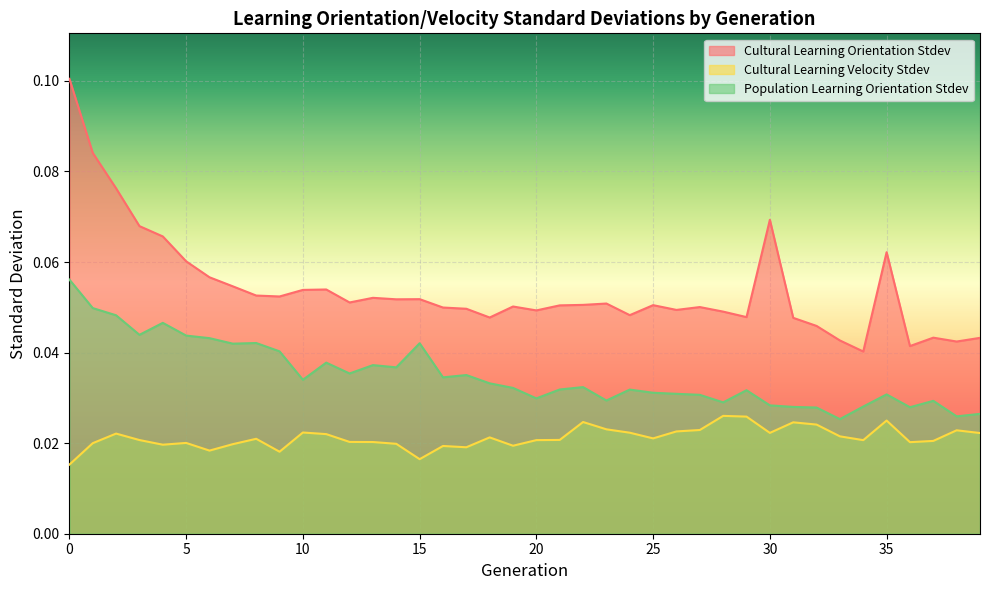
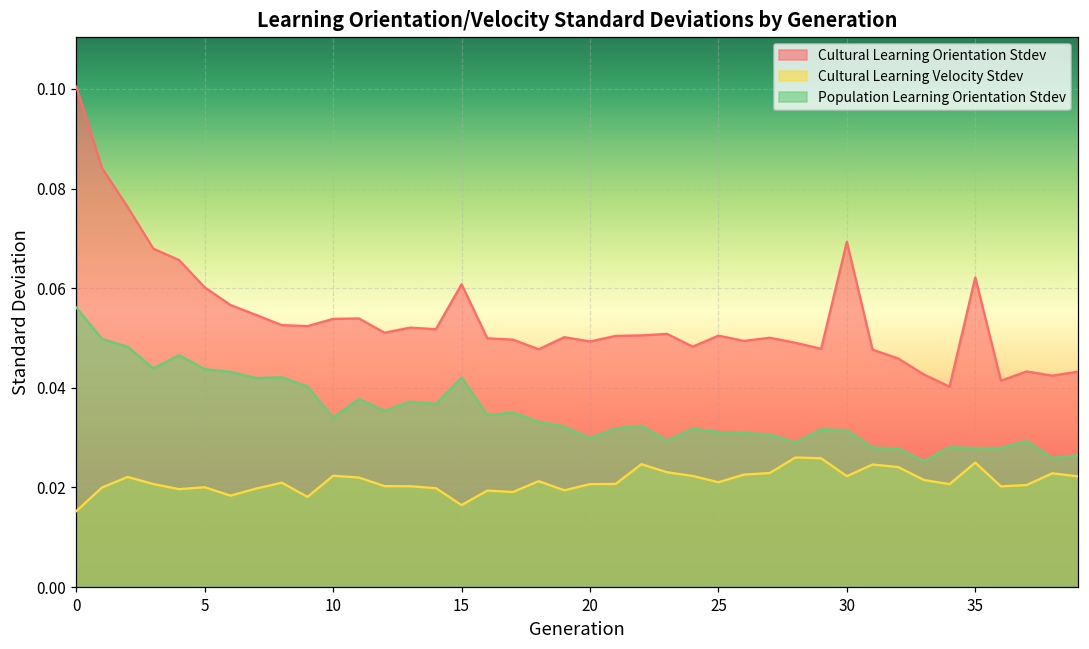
Cultural Learning Orientation Stdev, 15: 0.052 -> 0.061
Population Learning Orientation Stdev, 30: 0.028 -> 0.031
Population Learning Orientation Stdev, 35: 0.031 -> 0.028
